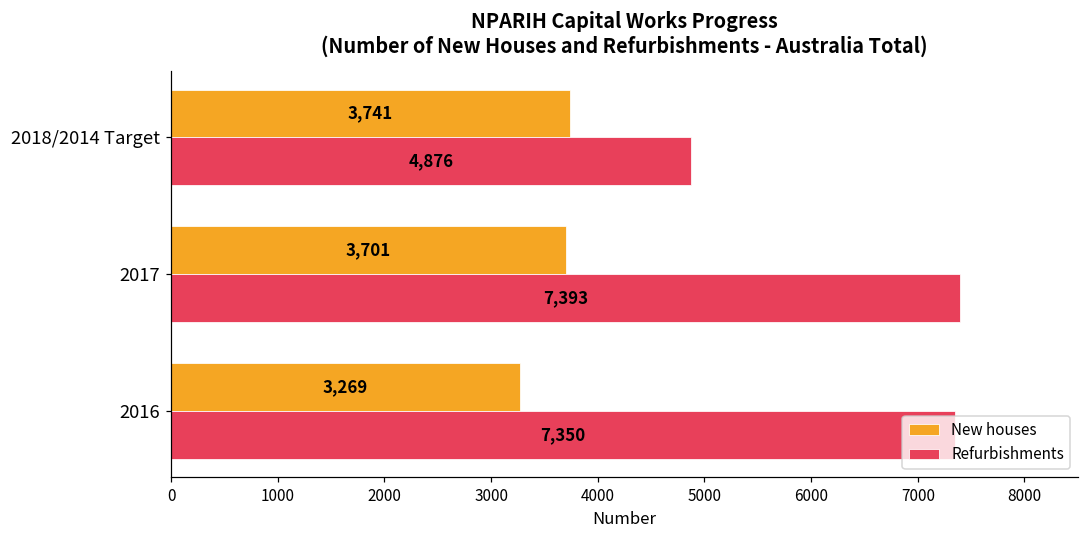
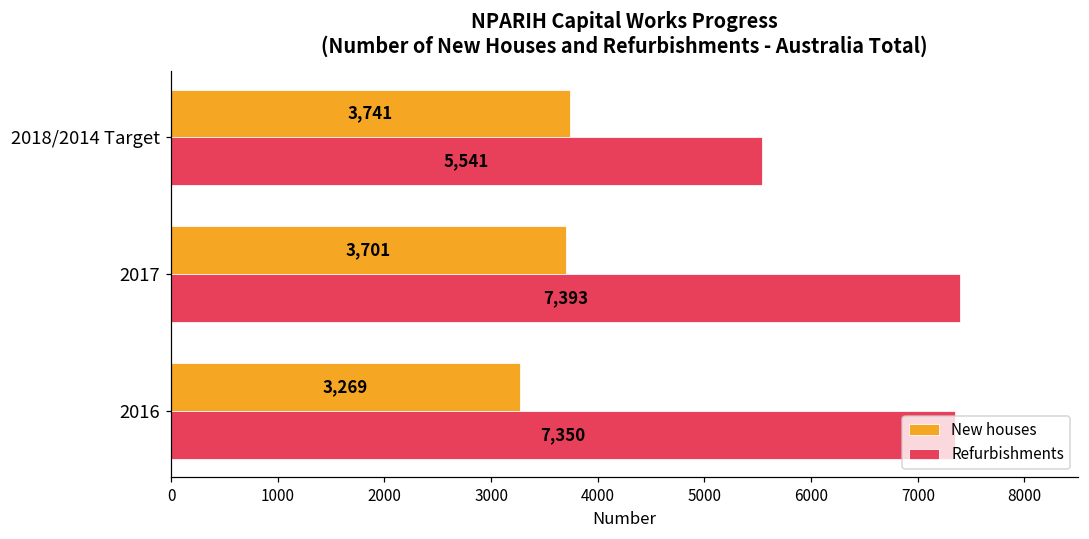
Refurbishments, 2018/2014 Target: 4,876 -> 5,541
